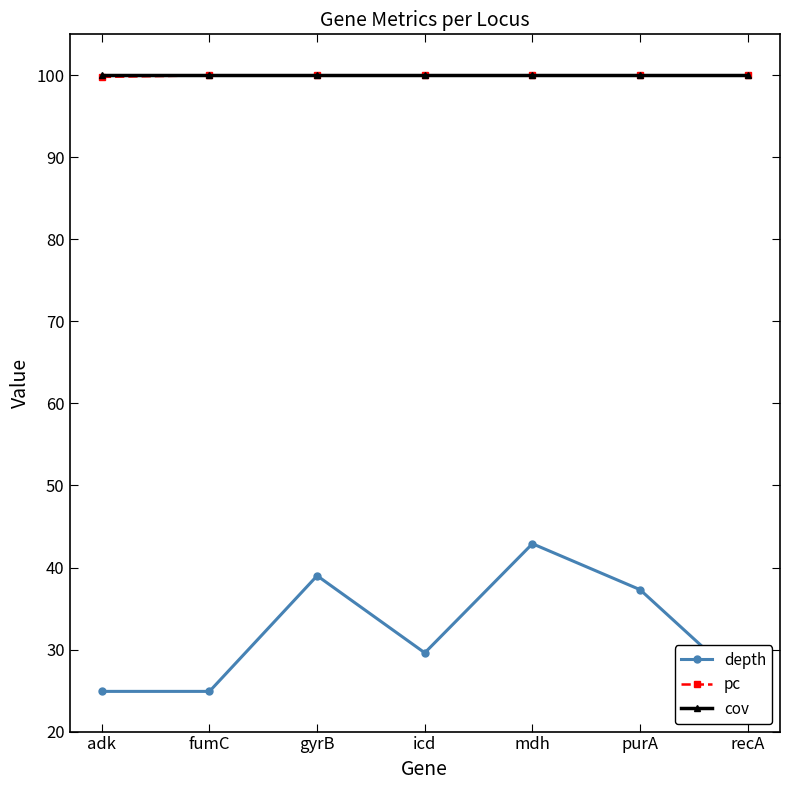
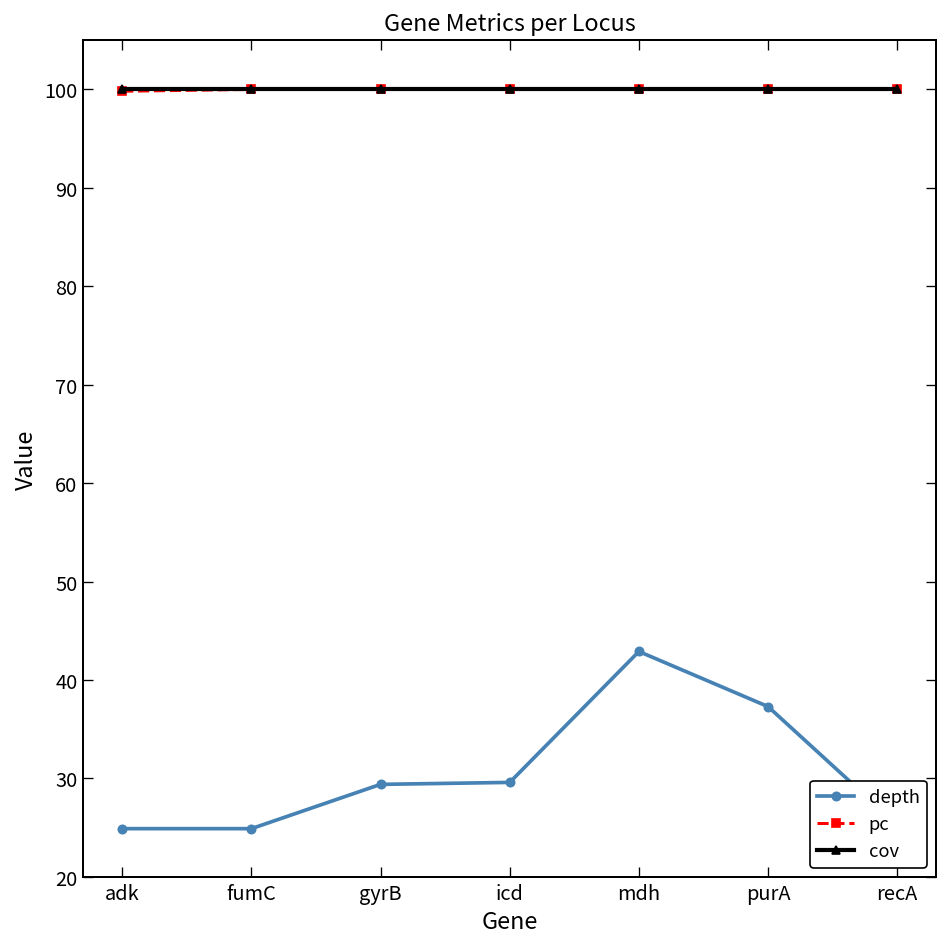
depth, gyrB: 39 -> 29
